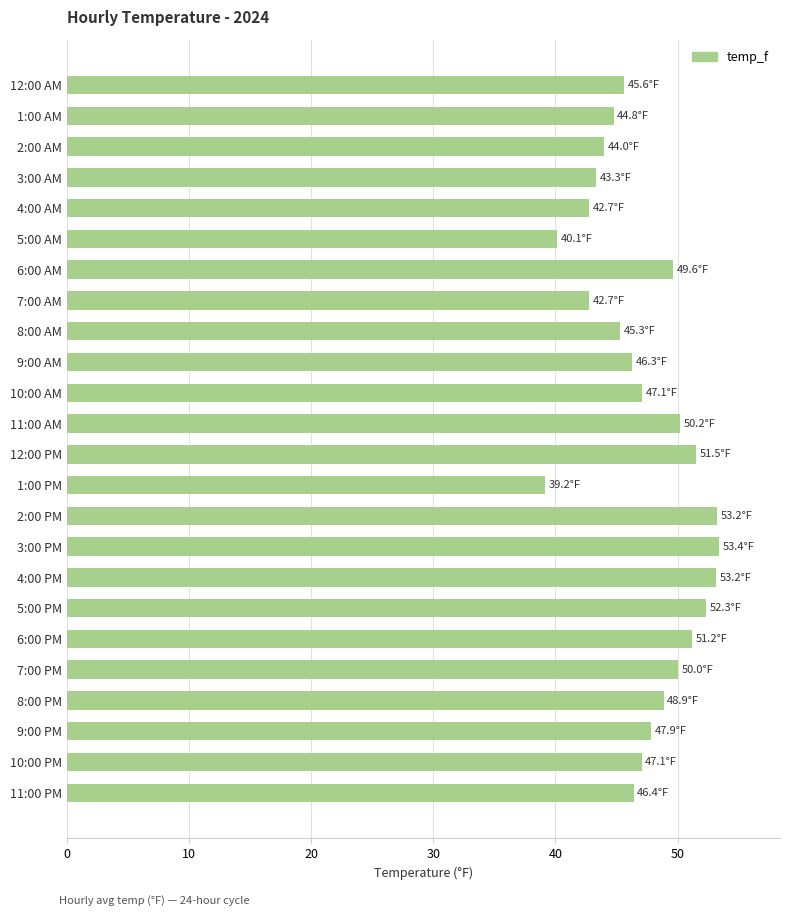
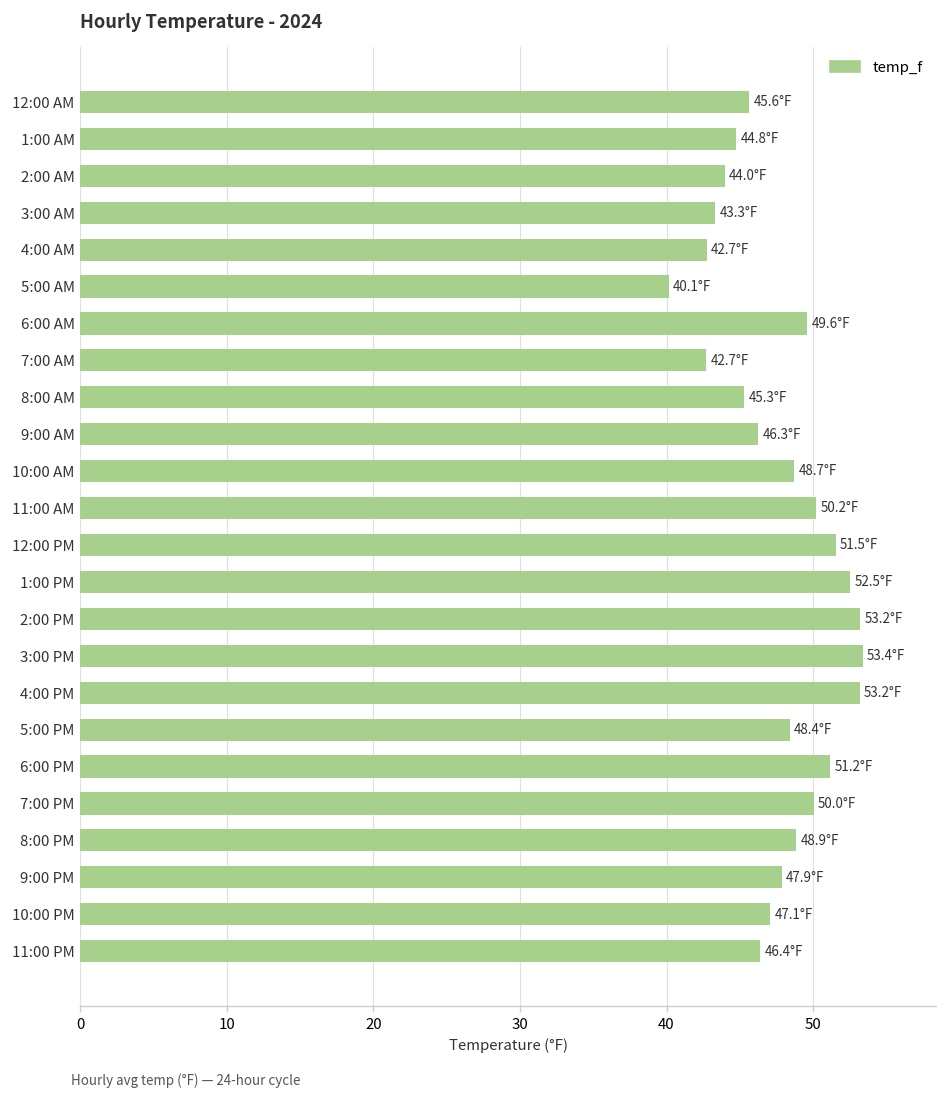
10:00 AM: 47.1°F -> 48.7°F
1:00 PM: 39.2°F -> 52.5°F
5:00 PM: 52.3°F -> 48.4°F
